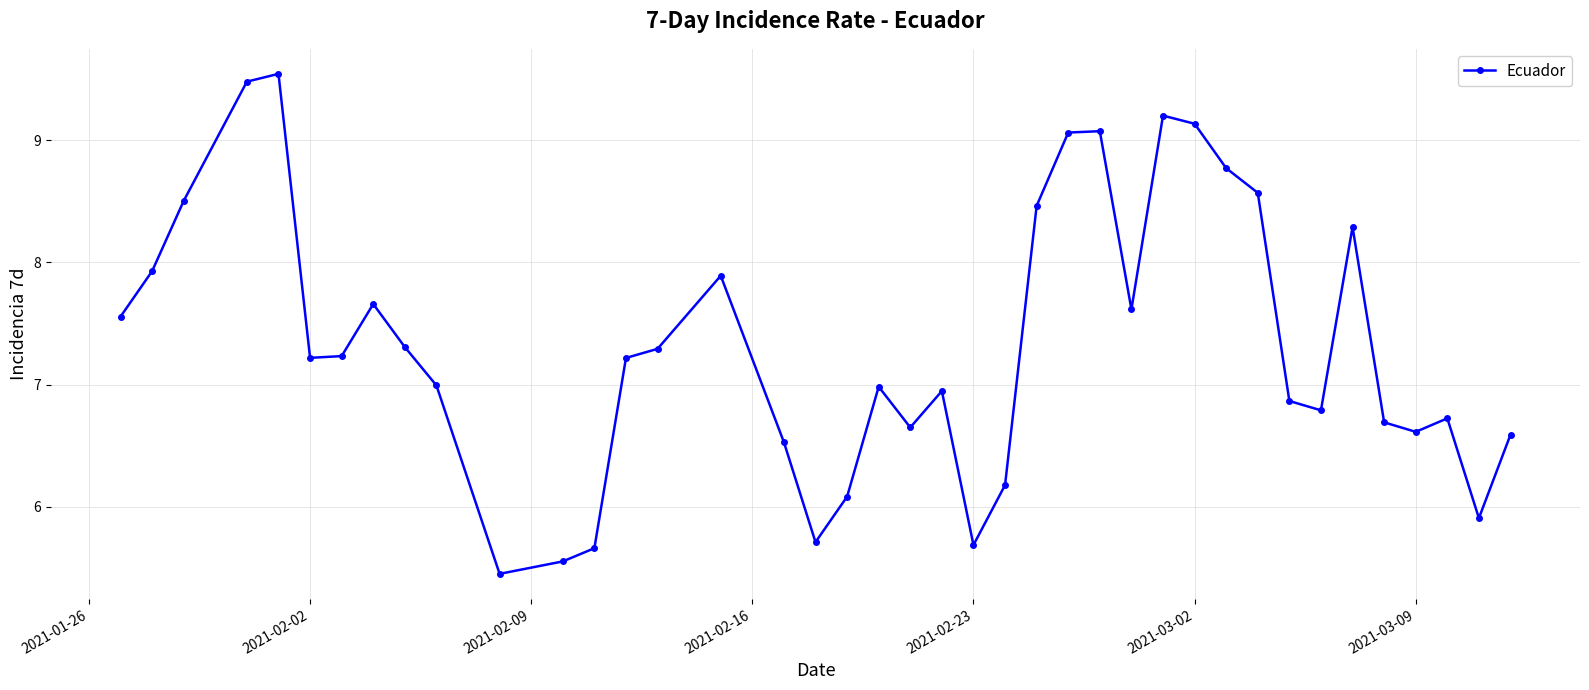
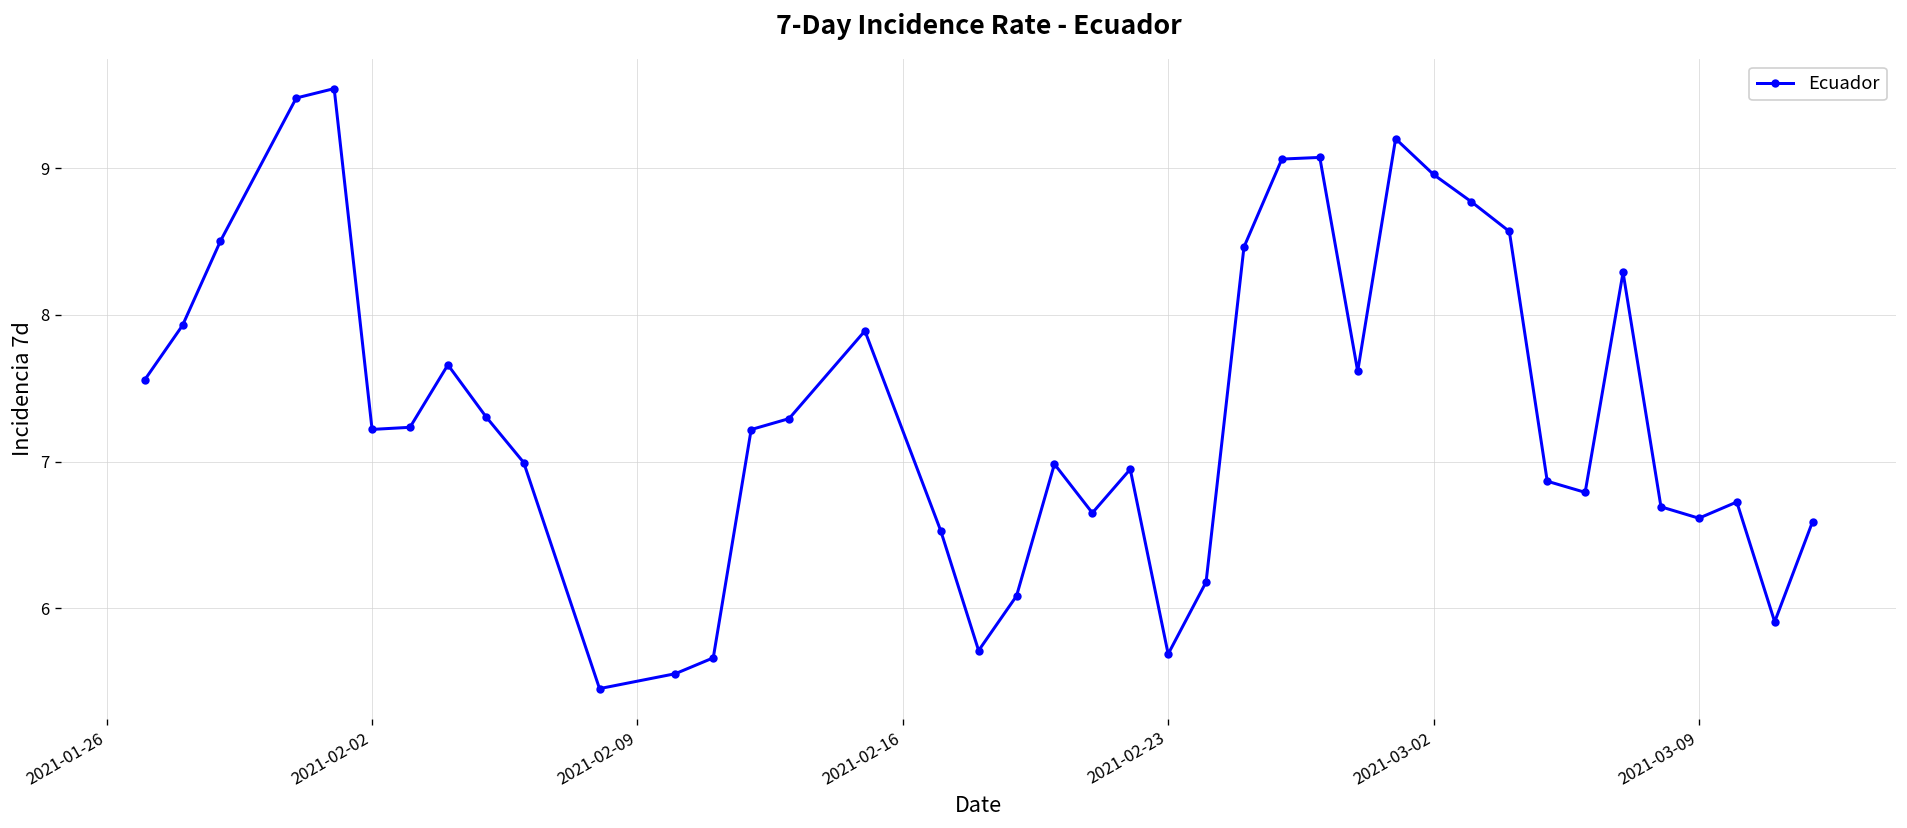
2021-03-02: 9.14 -> 8.96
